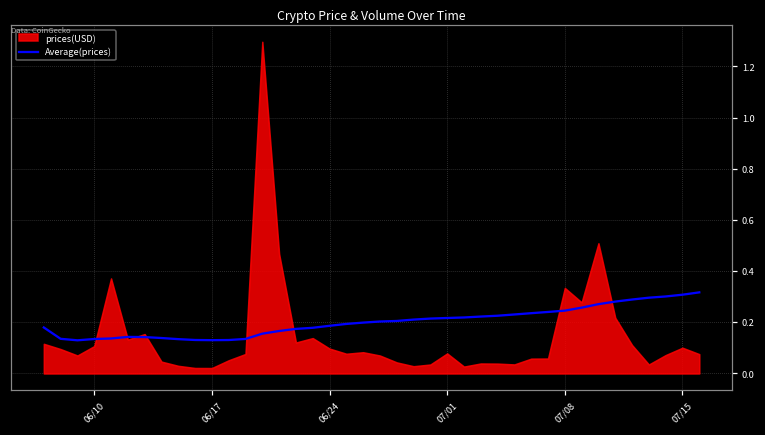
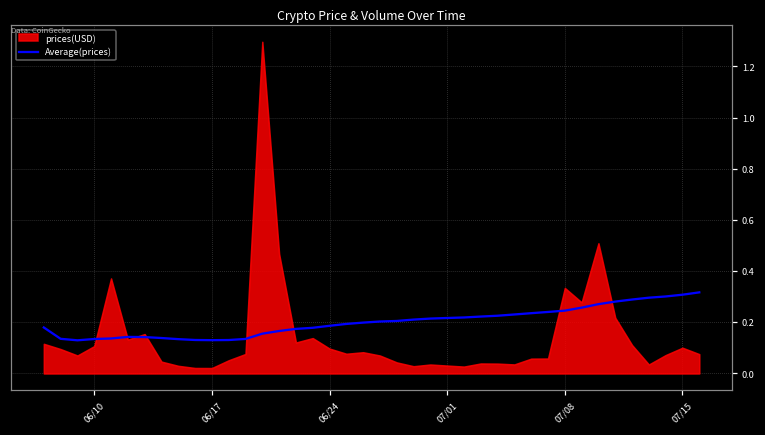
prices(USD), 07/01: 0.08 -> 0.03
